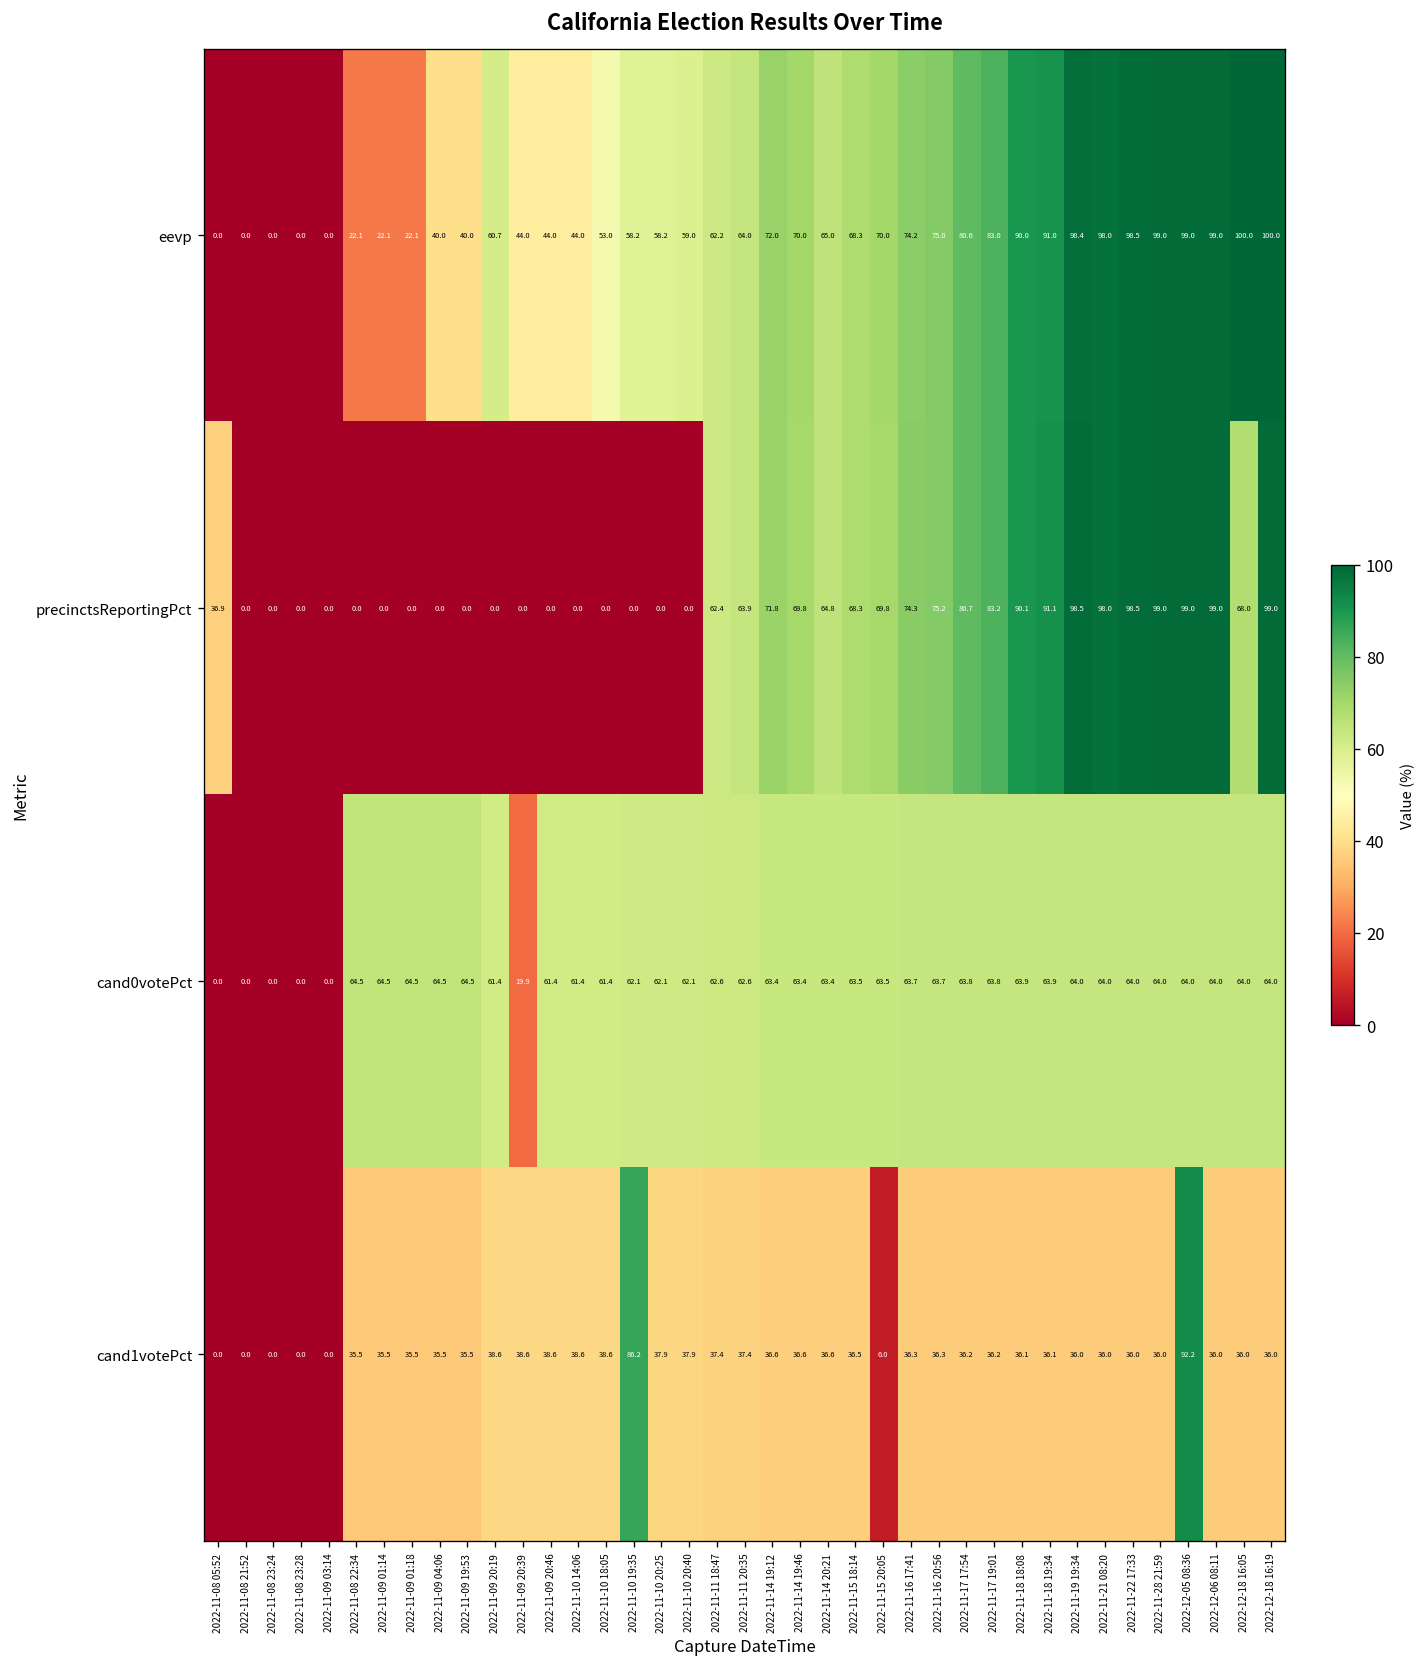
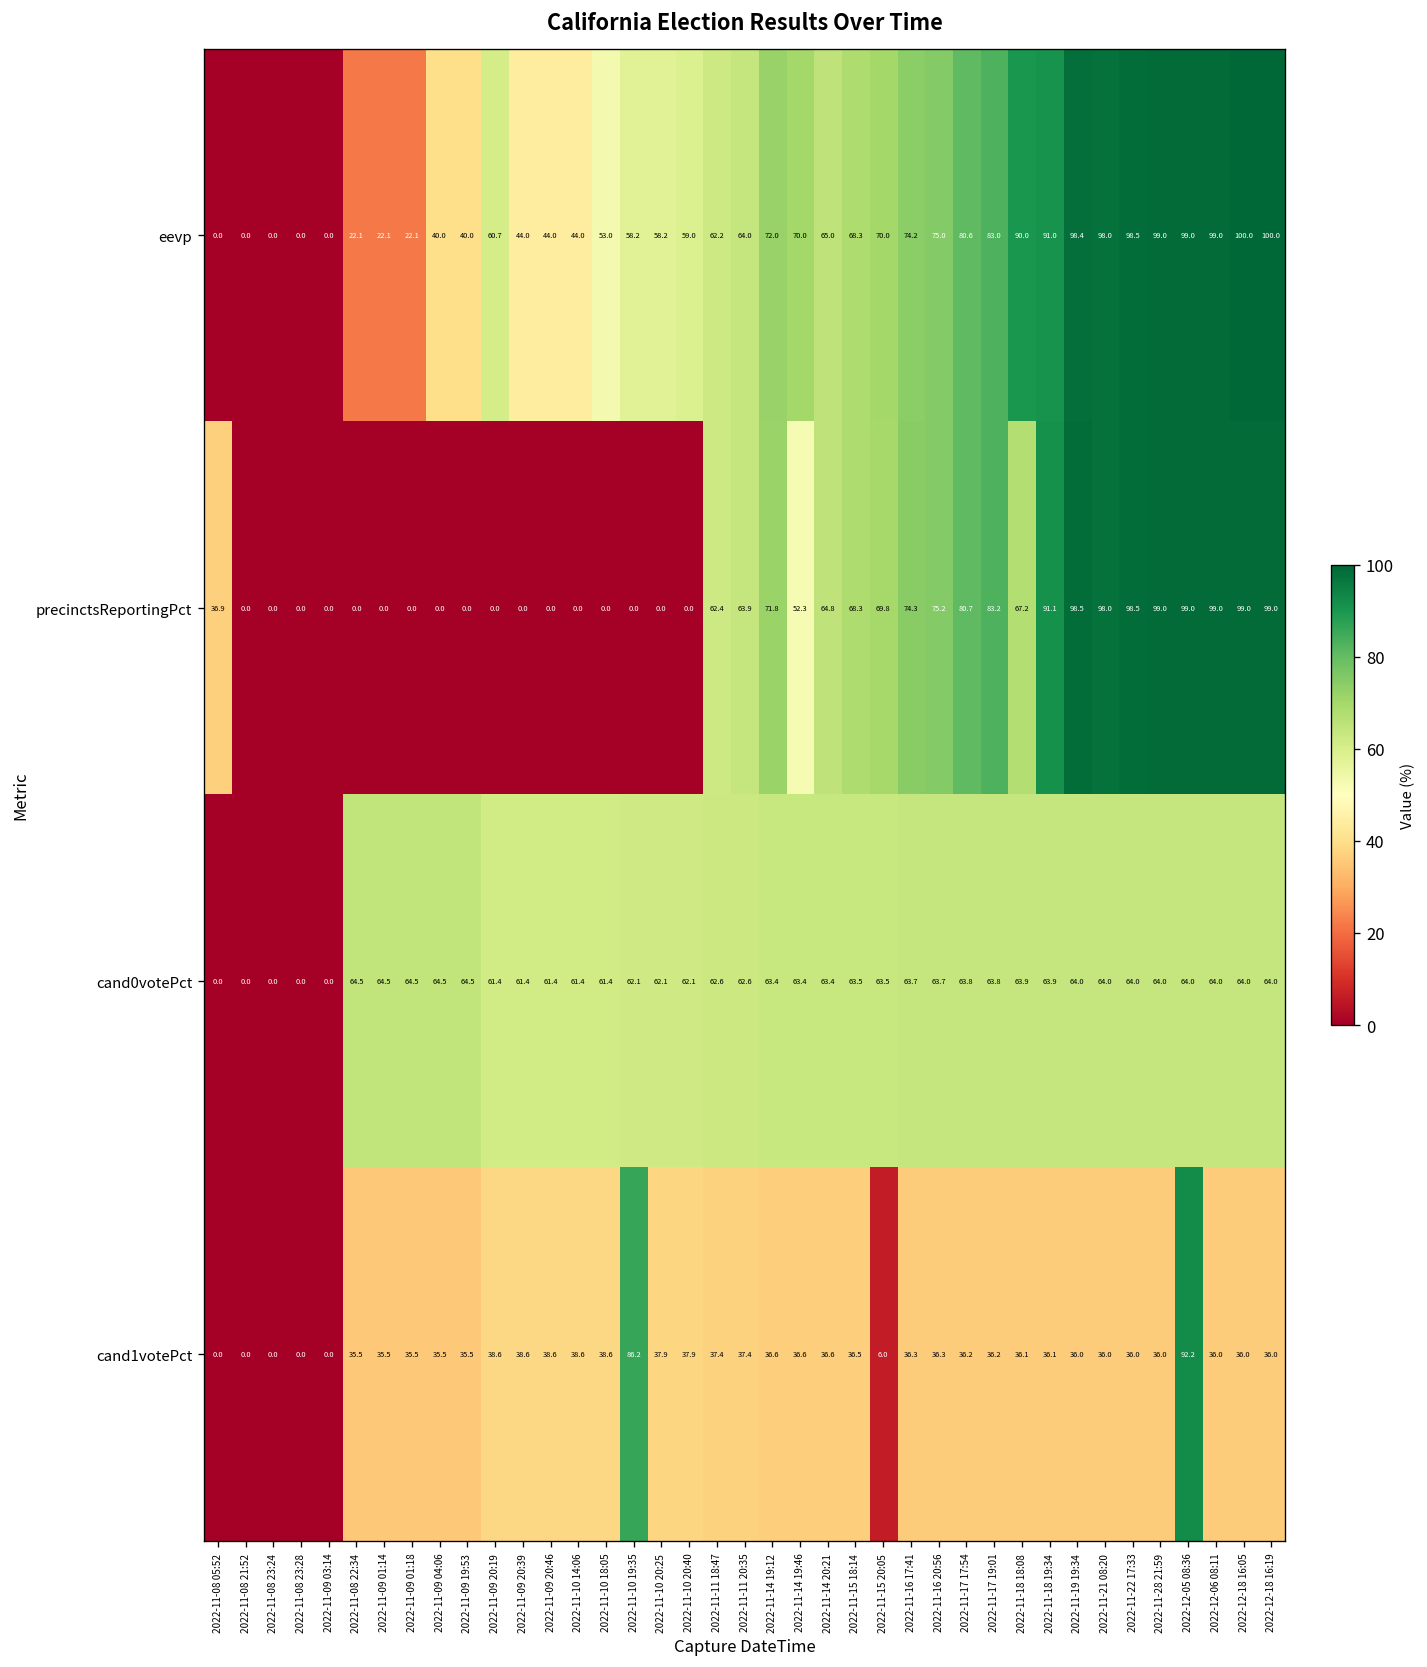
precinctsReportingPct, 2022-11-14 19:46: 69.8 -> 52.3
precinctsReportingPct, 2022-11-18 18:08: 90.1 -> 67.2
precinctsReportingPct, 2022-12-18 16:05: 68.0 -> 99.0
cand0votePct, 2022-11-09 20:39: 19.9 -> 61.4
